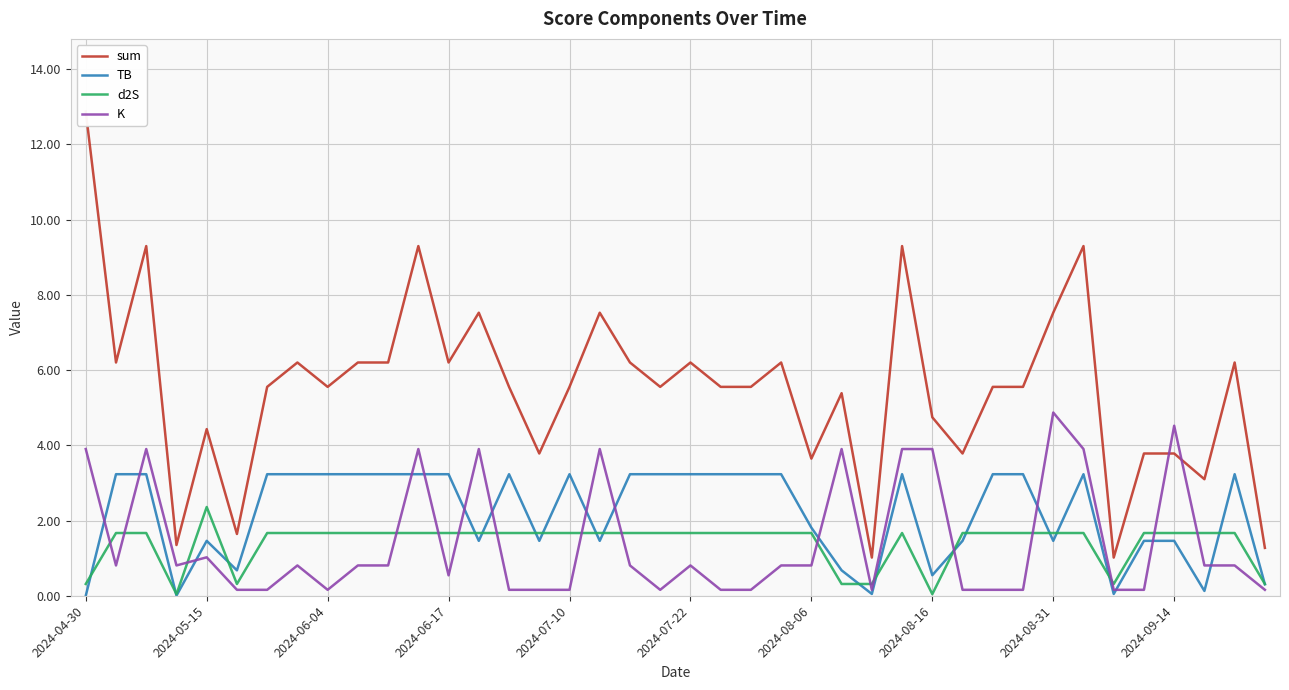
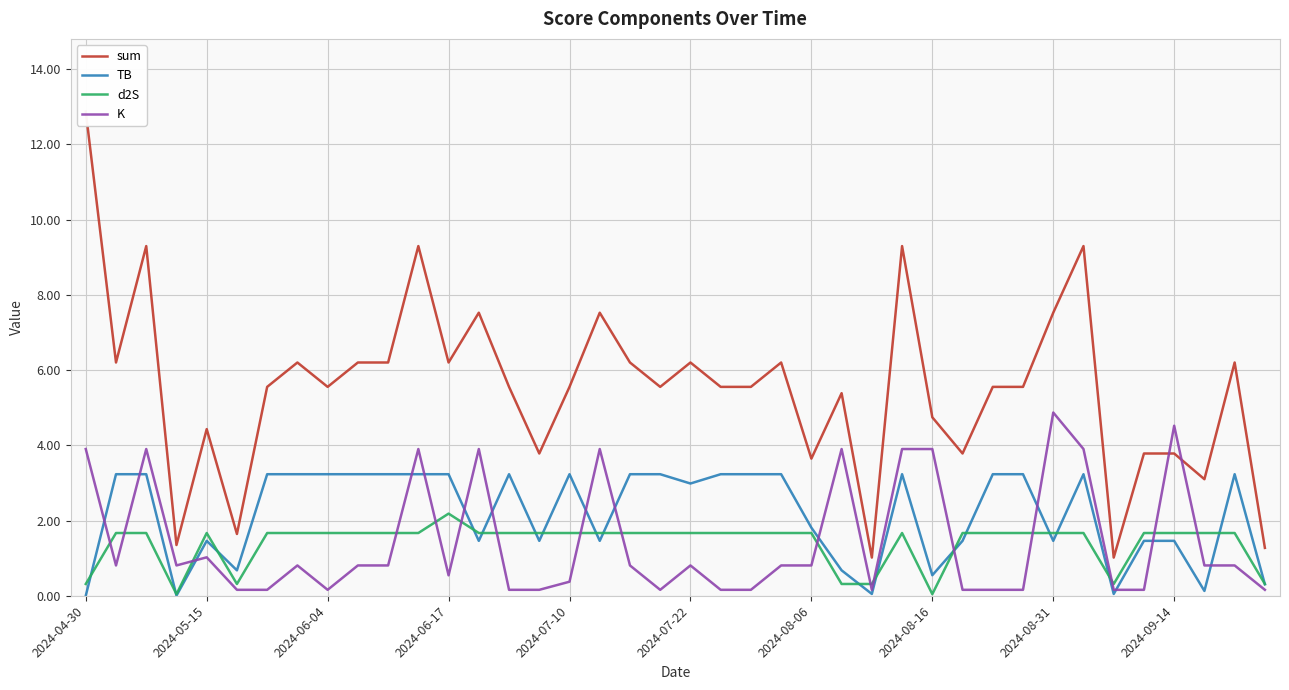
d2S, 2024-05-15: 2.4 -> 1.7
d2S, 2024-06-17: 1.7 -> 2.2
K, 2024-07-10: 0.2 -> 0.4
TB, 2024-07-22: 3.2 -> 3.0
